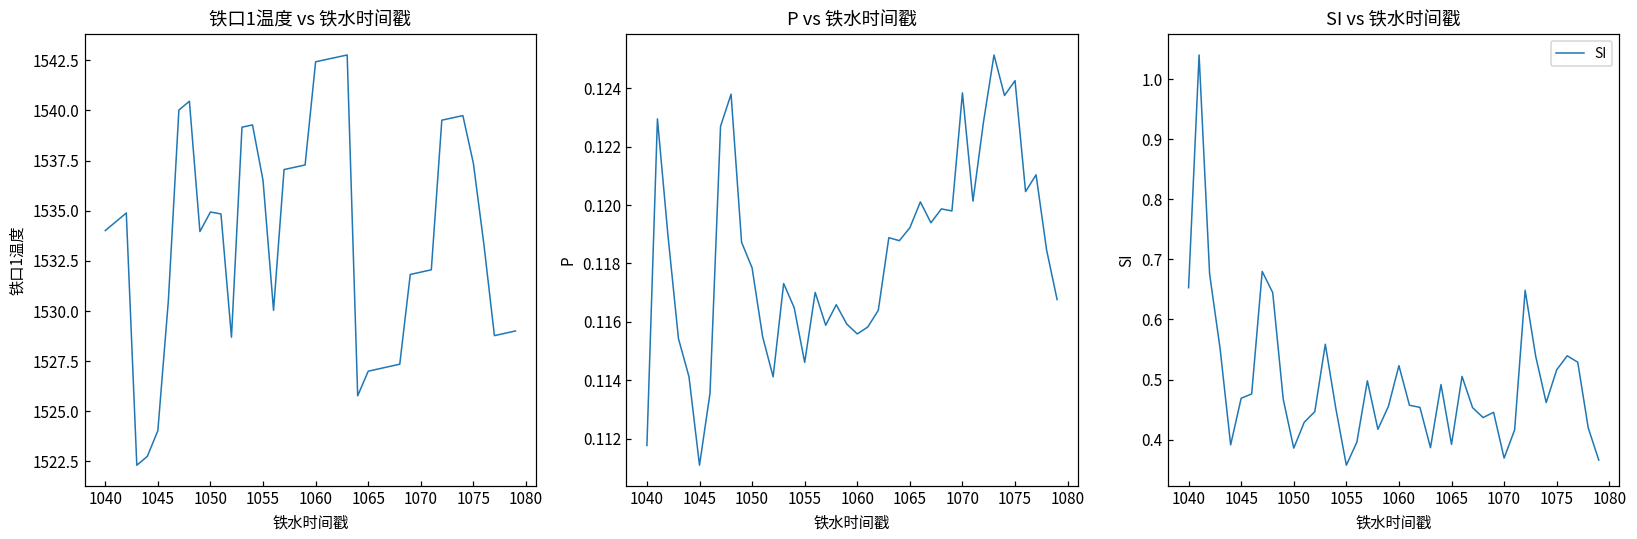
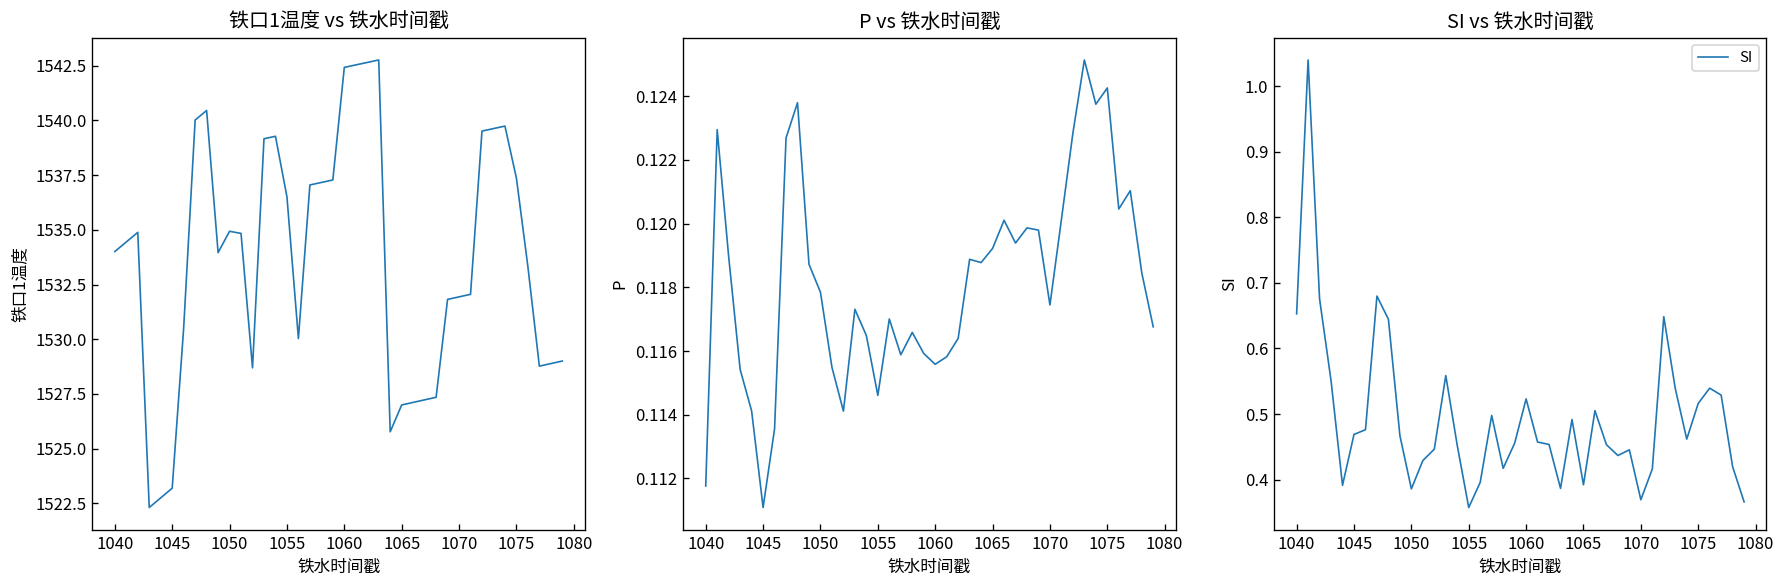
铁口1温度 vs 铁水时间戳, 1045: 1524.0 -> 1523.2
P vs 铁水时间戳, 1070: 0.1238 -> 0.1174
